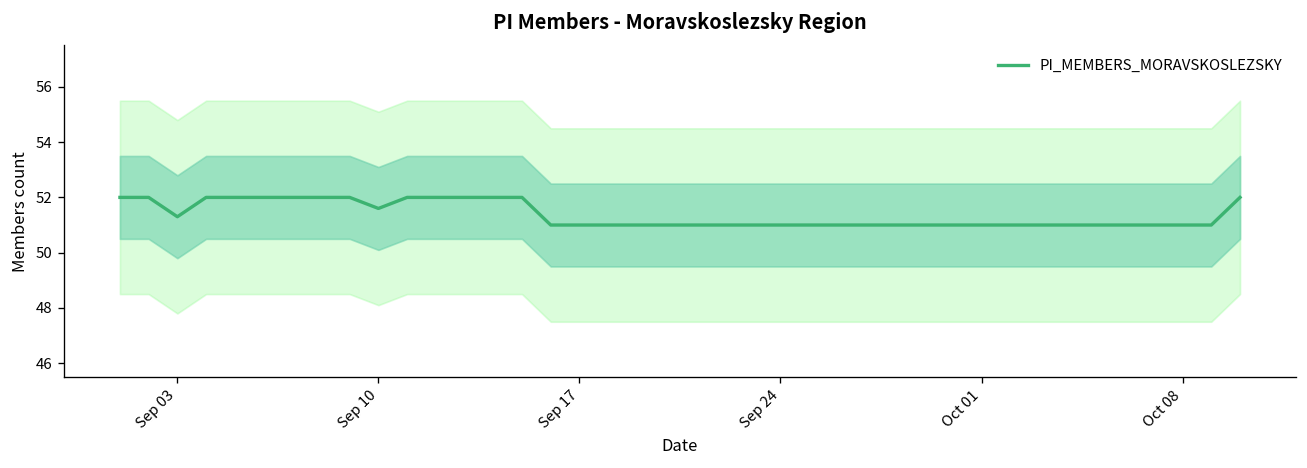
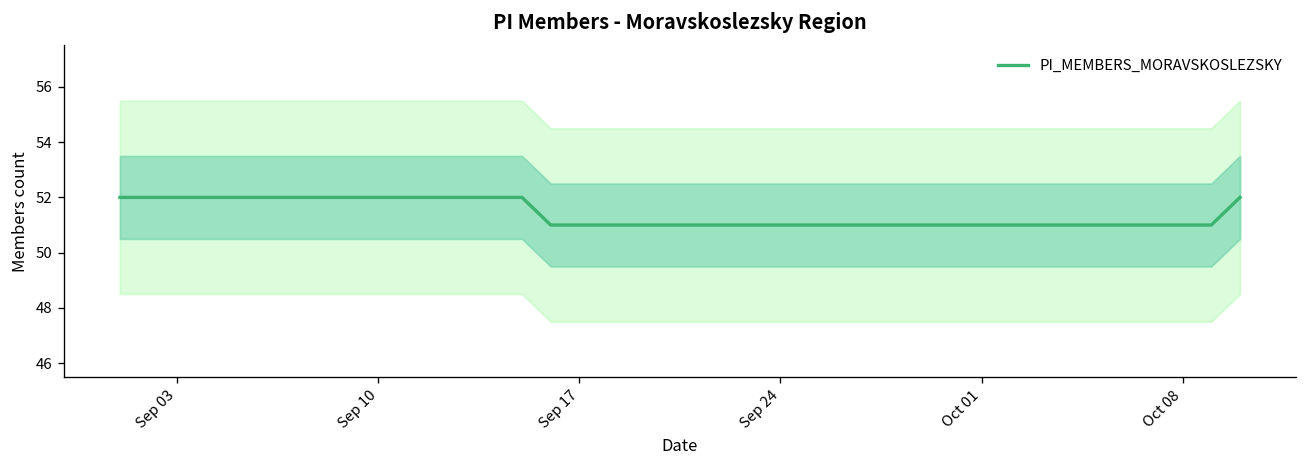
PI_MEMBERS_MORAVSKOSLEZSKY, Sep 03: 51.3 -> 52.0
PI_MEMBERS_MORAVSKOSLEZSKY, Sep 10: 51.6 -> 52.0
